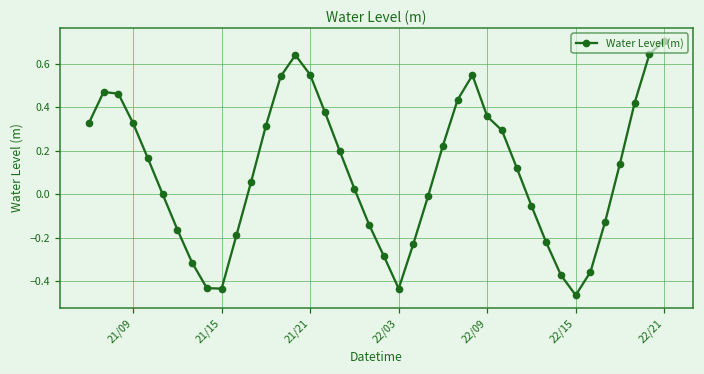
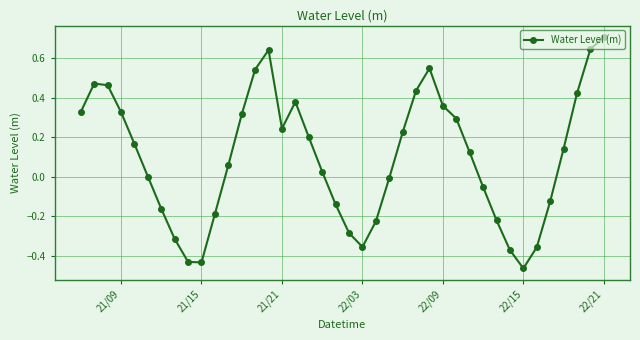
21/21: 0.55 -> 0.24
22/03: -0.43 -> -0.36
